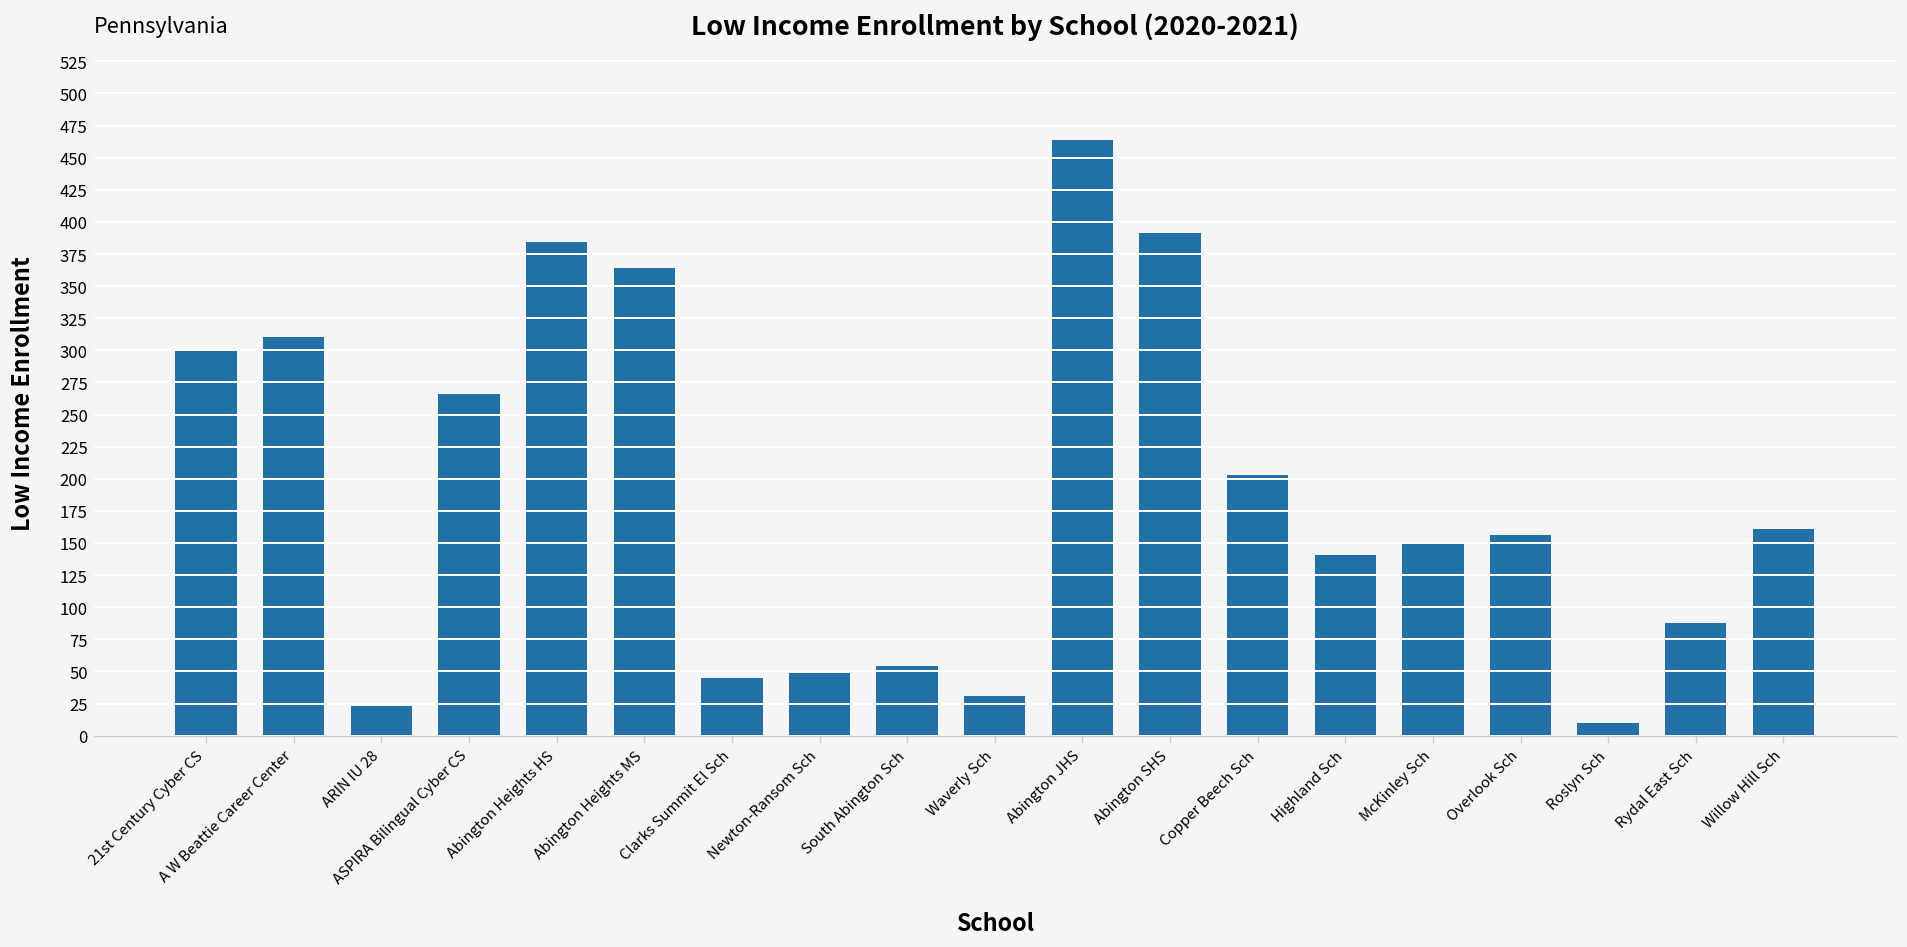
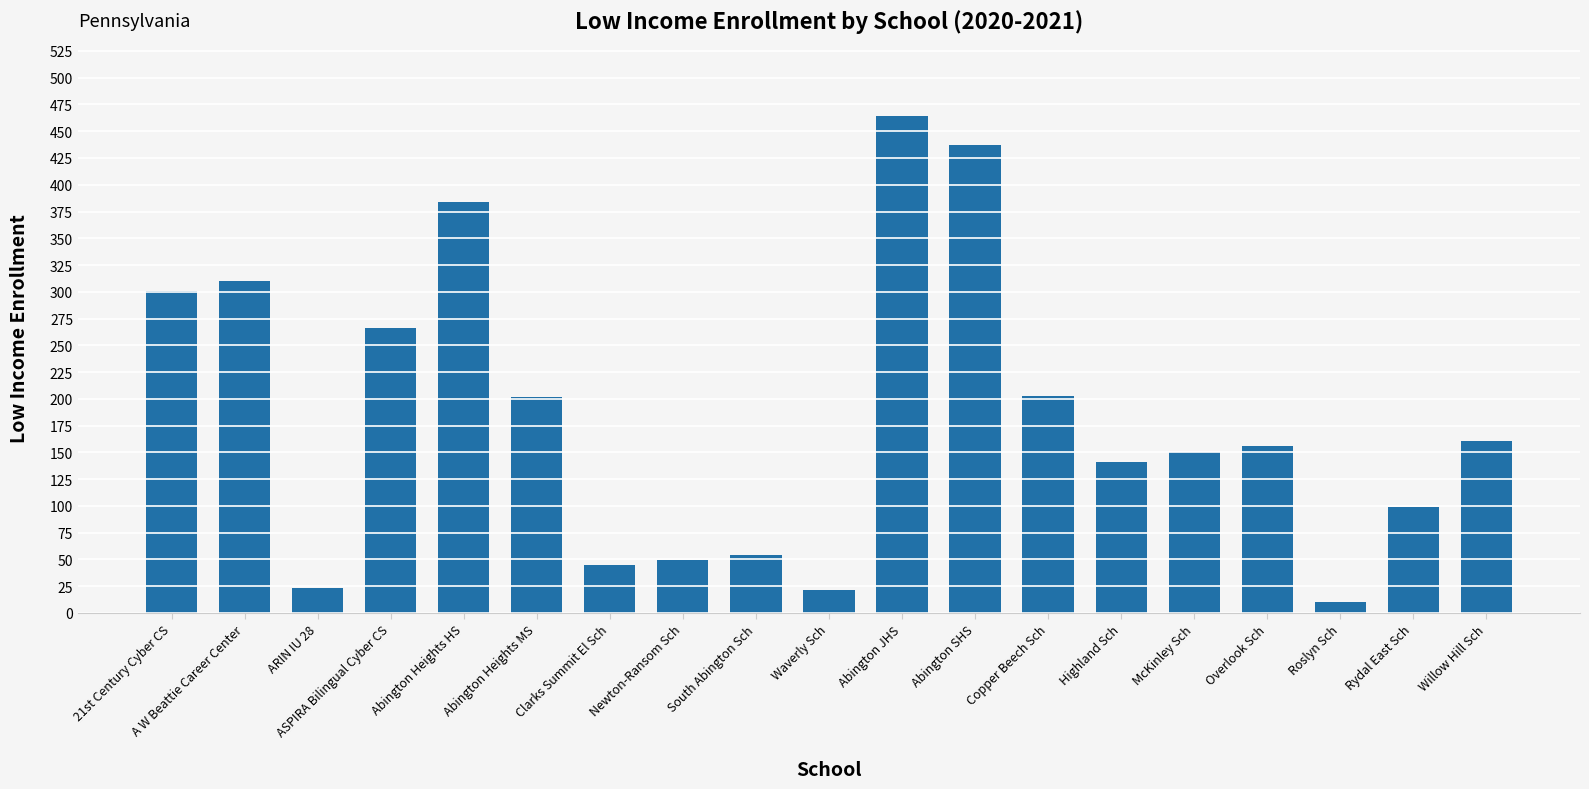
Abington Heights MS: 364 -> 202
Waverly Sch: 31 -> 21
Abington SHS: 391 -> 437
Rydal East Sch: 88 -> 99
